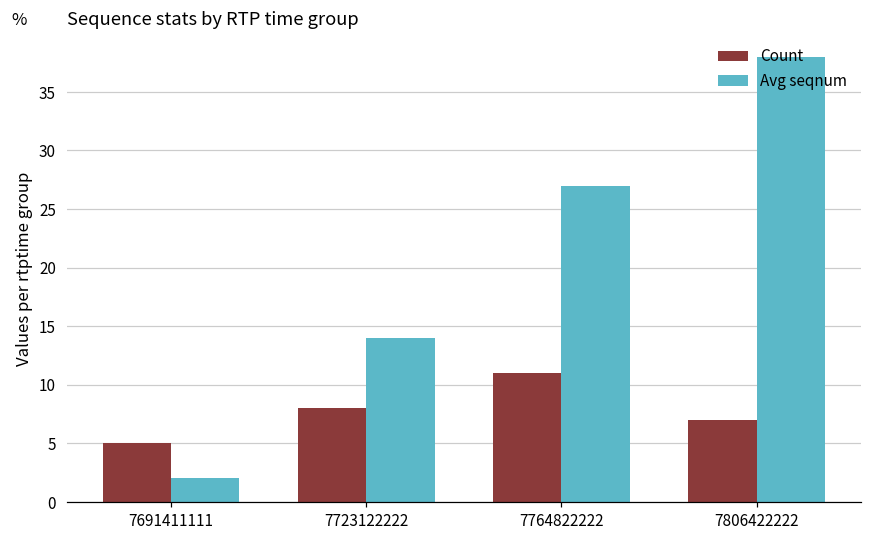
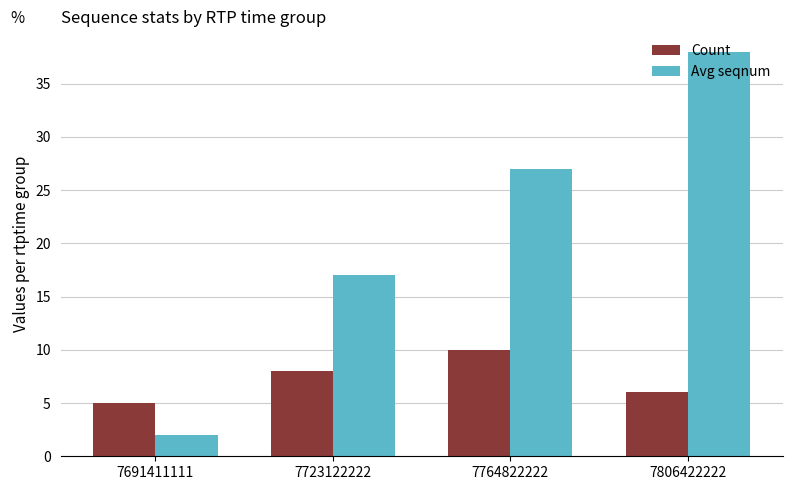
Avg seqnum, 7723122222: 14 -> 17
Count, 7764822222: 11 -> 10
Count, 7806422222: 7 -> 6
